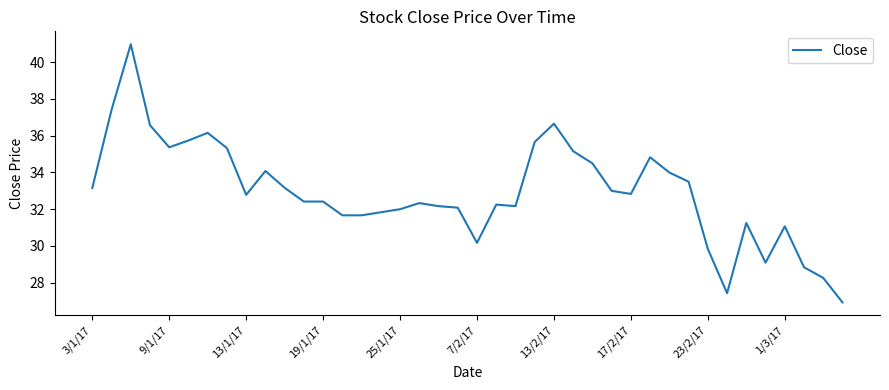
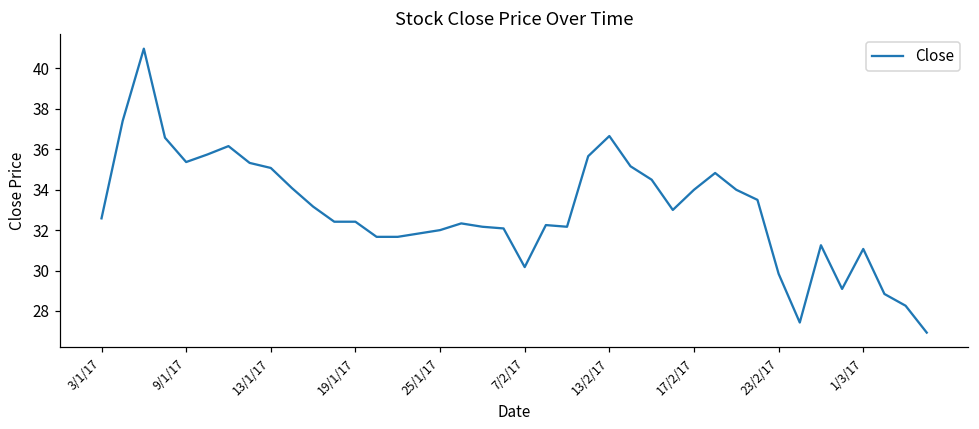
3/1/17: 33.2 -> 32.6
13/1/17: 32.8 -> 35.1
17/2/17: 32.8 -> 34.0
